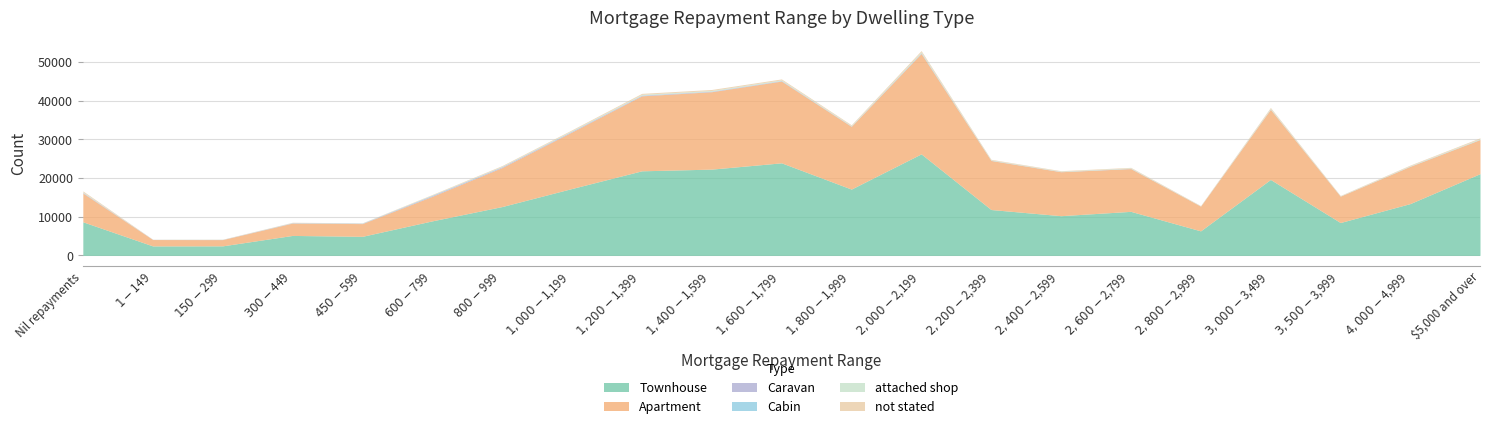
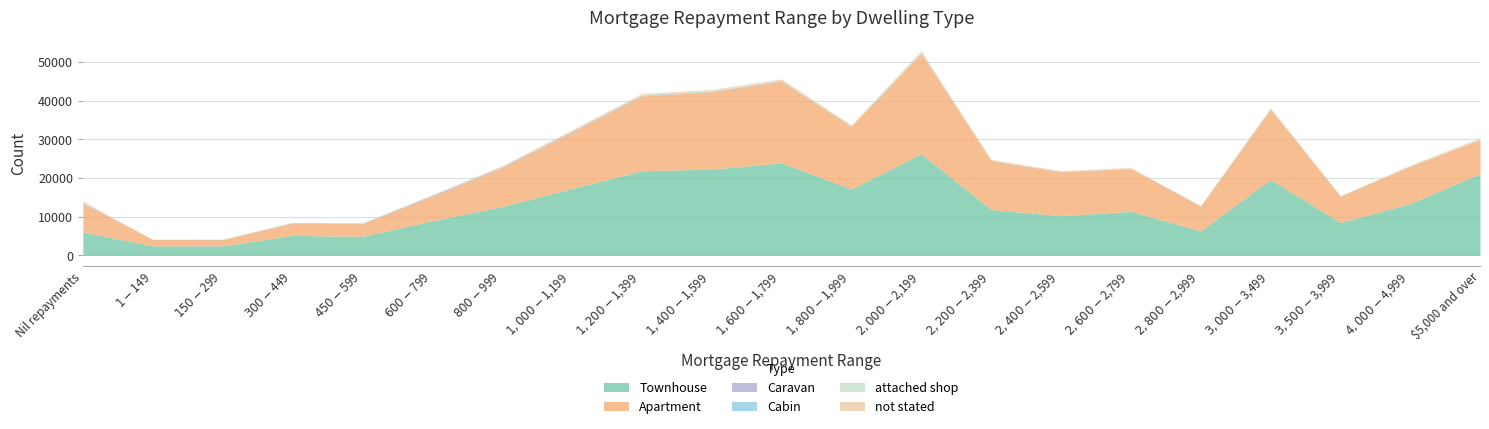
Townhouse, Nil repayments: 9000 -> 6000
